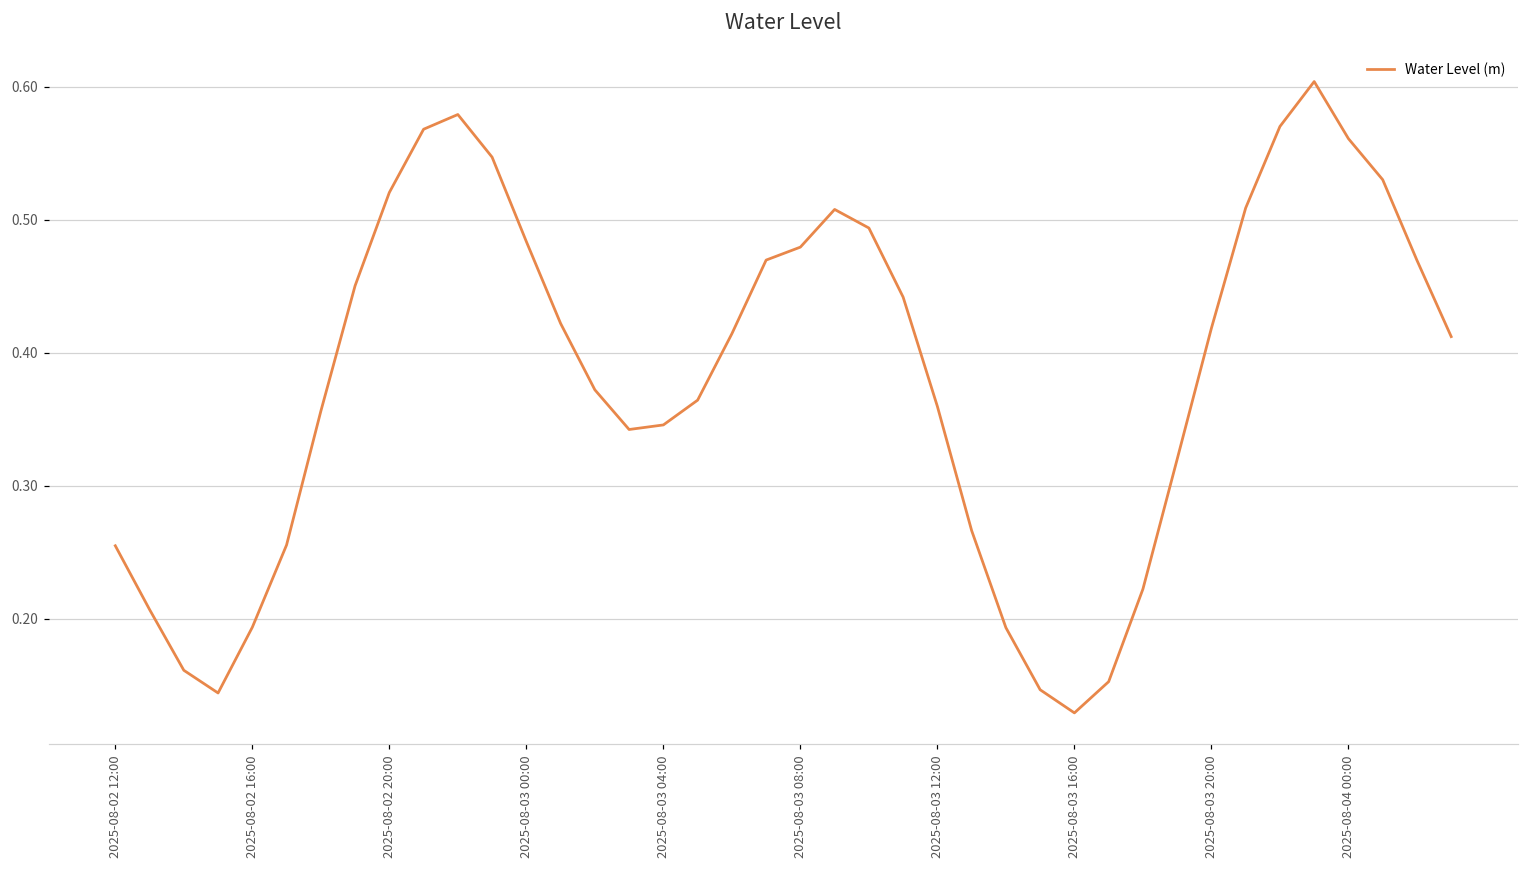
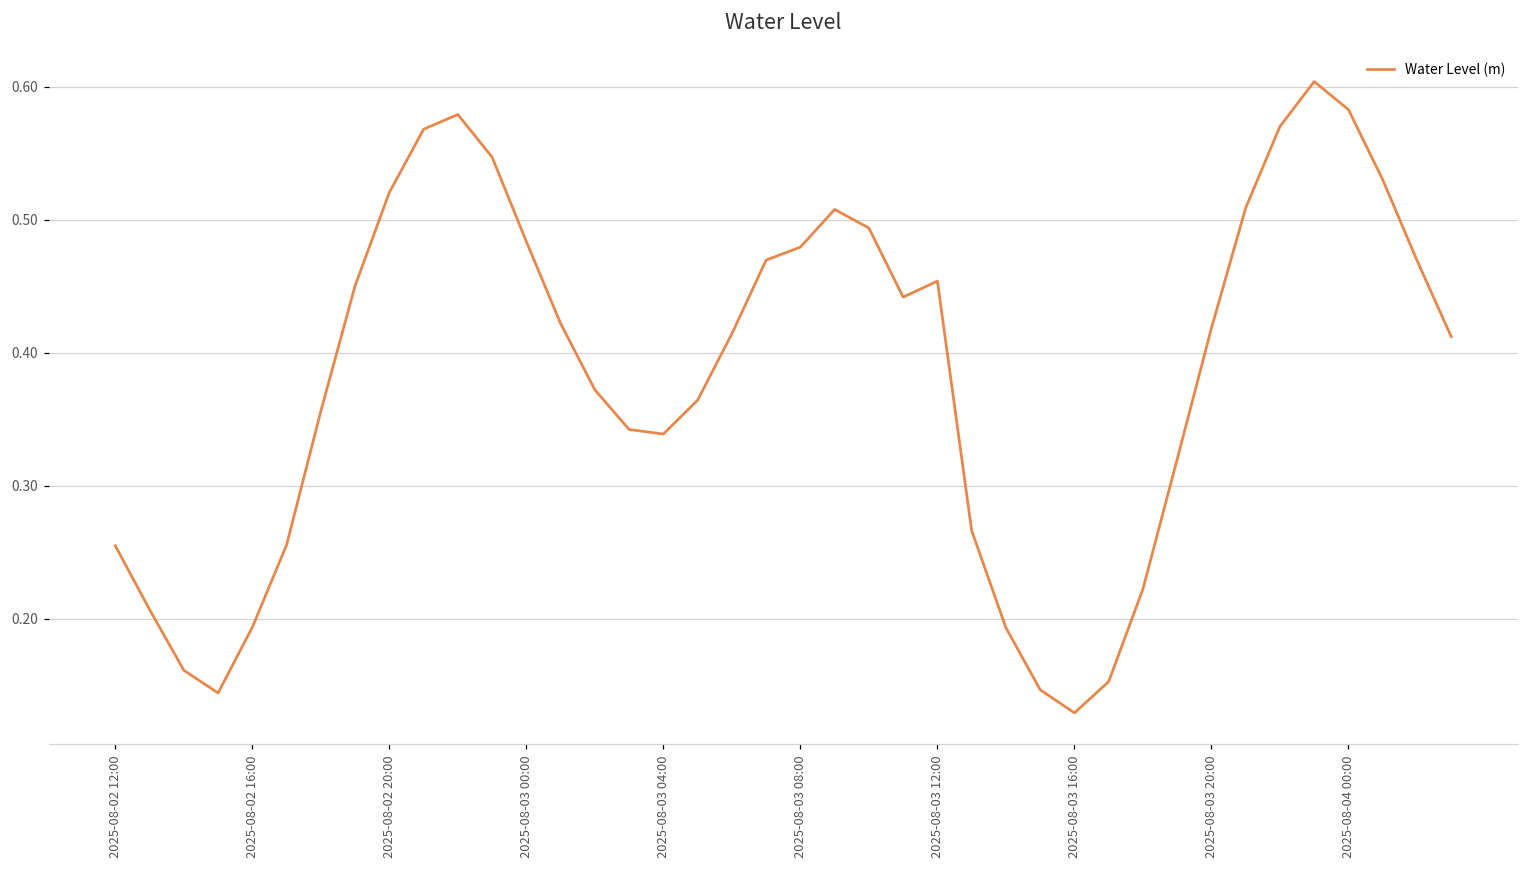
2025-08-03 04:00: 0.346 -> 0.339
2025-08-03 12:00: 0.360 -> 0.454
2025-08-04 00:00: 0.561 -> 0.583
